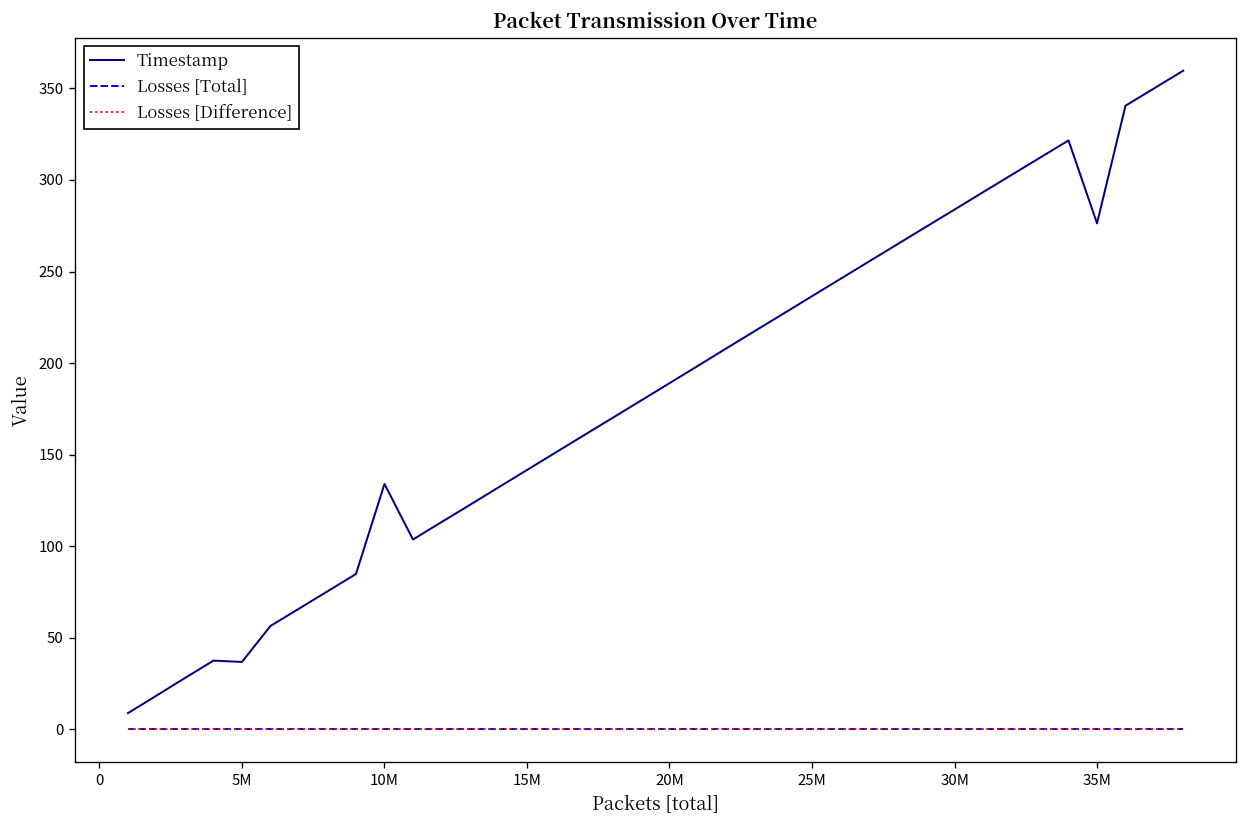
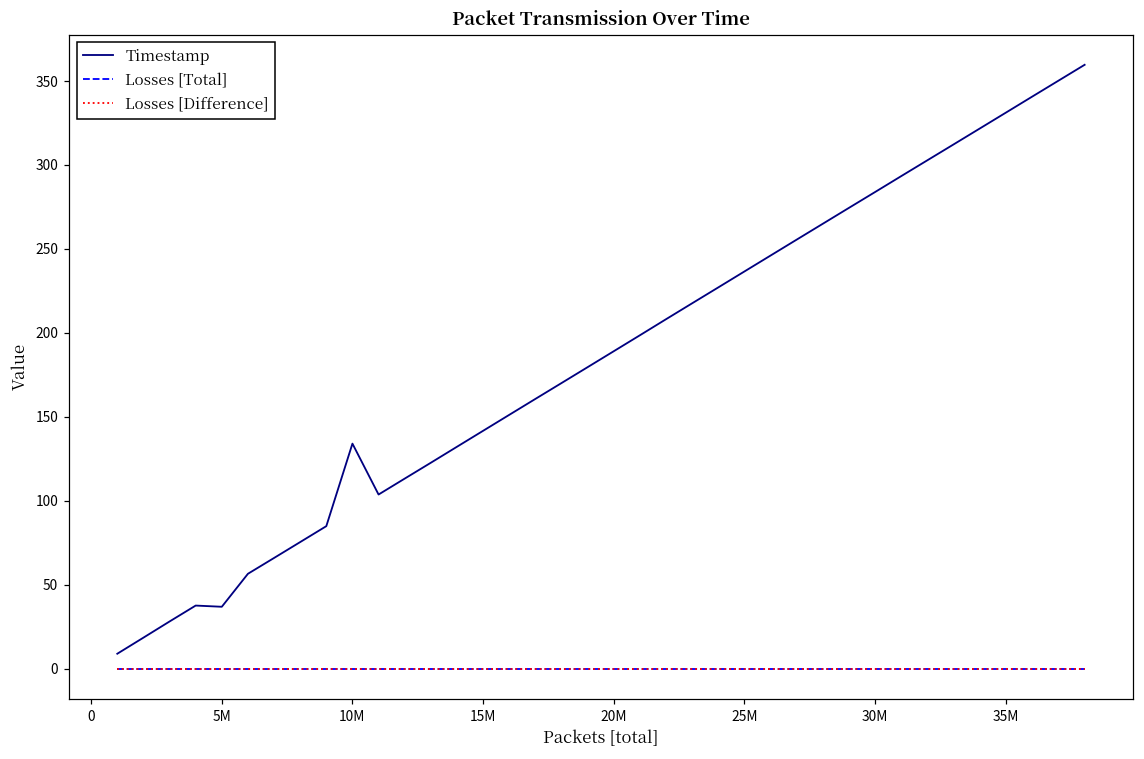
Timestamp, 35M: 276 -> 331
